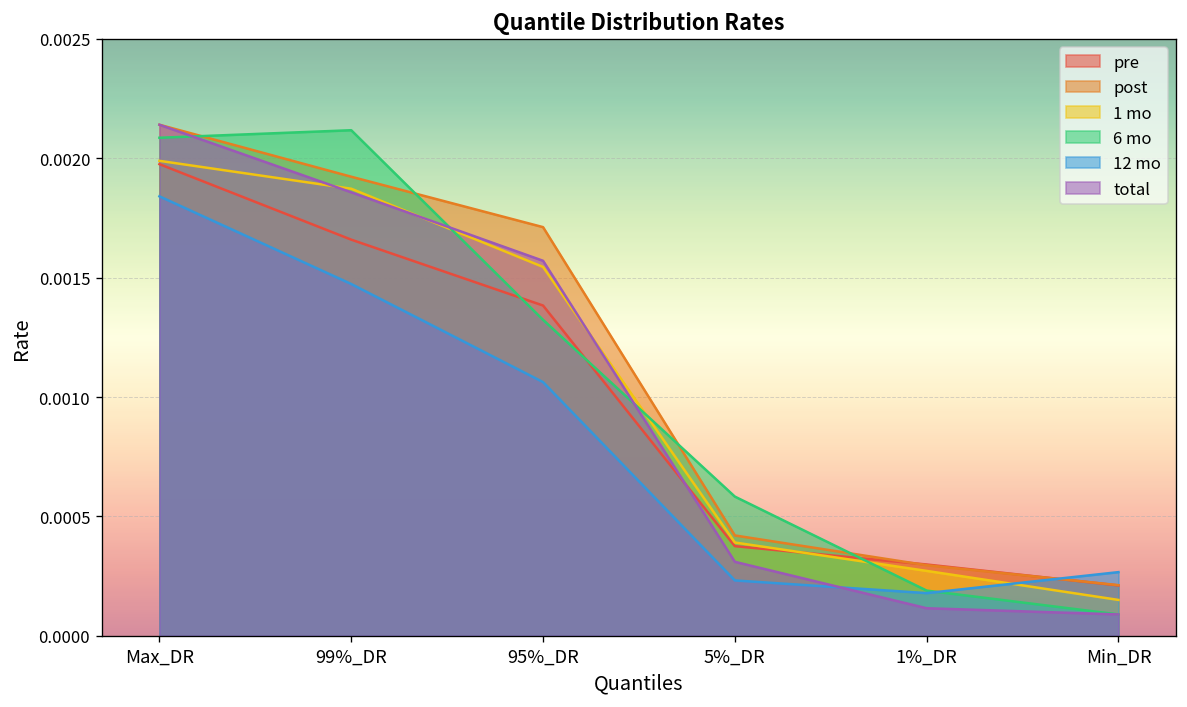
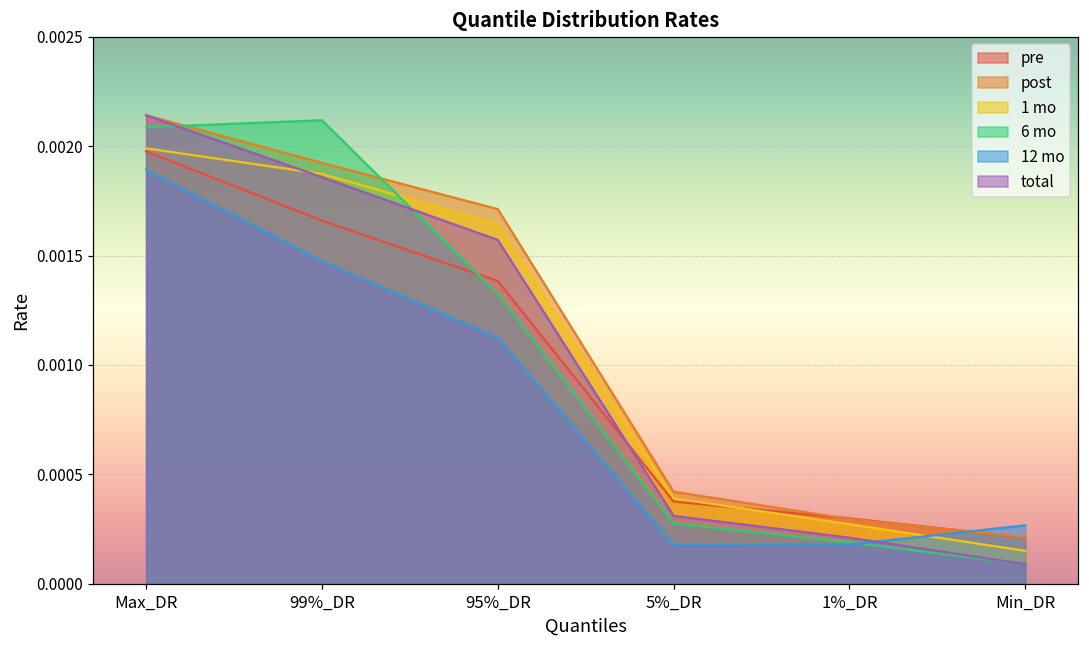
12 mo, Max_DR: 0.00184 -> 0.00189
1 mo, 95%_DR: 0.00155 -> 0.00164
12 mo, 95%_DR: 0.00106 -> 0.00112
6 mo, 5%_DR: 0.00058 -> 0.00028
12 mo, 5%_DR: 0.00023 -> 0.00018
total, 1%_DR: 0.00012 -> 0.00021
